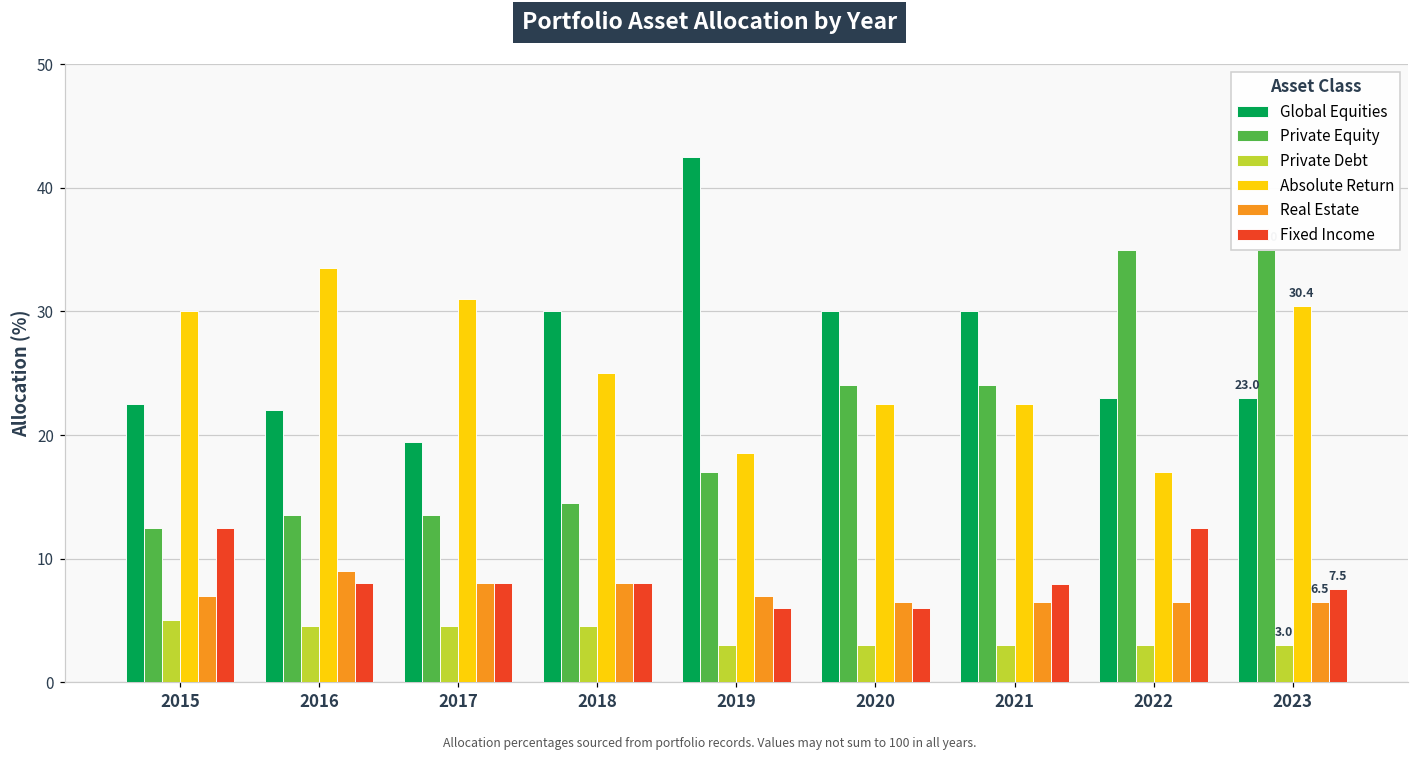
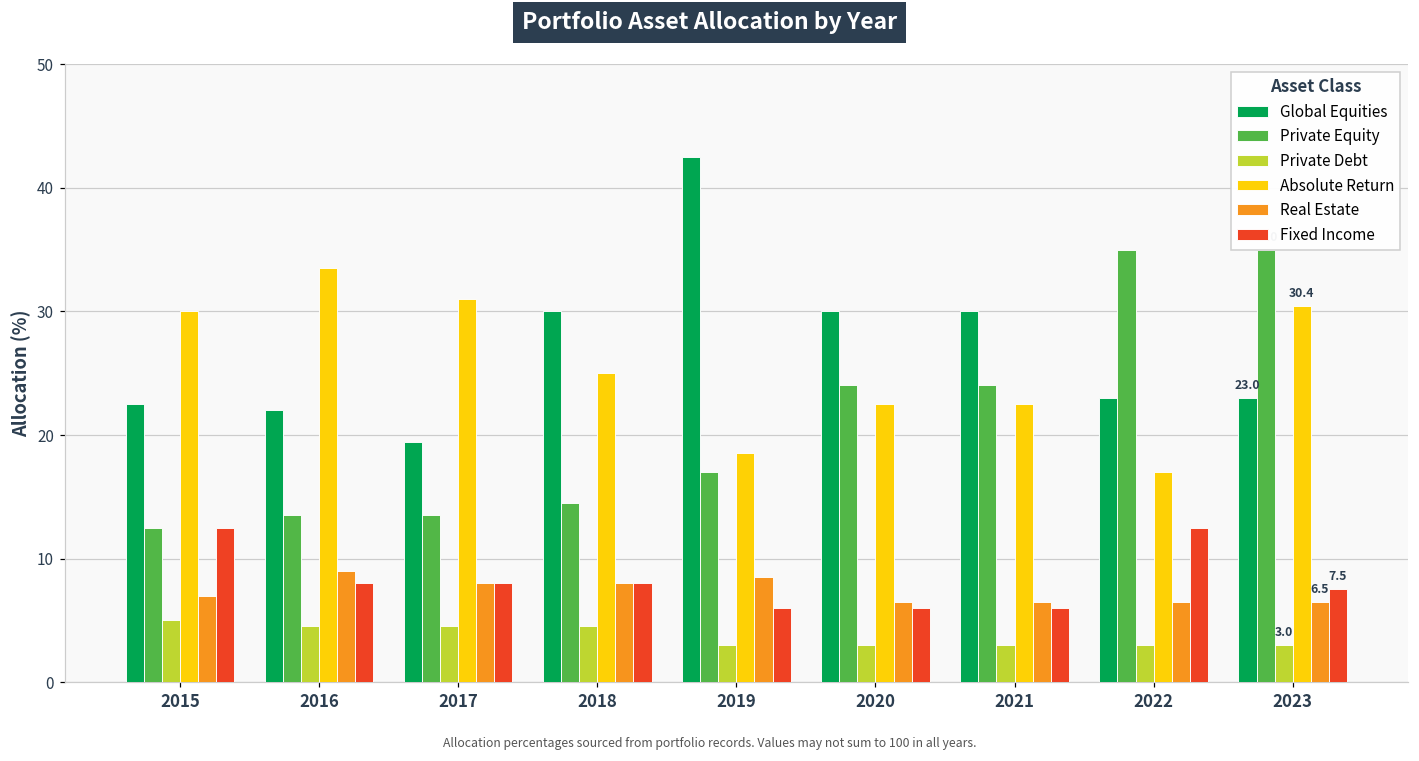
Real Estate, 2019: 7.0 -> 8.5
Fixed Income, 2021: 7.9 -> 6.0
